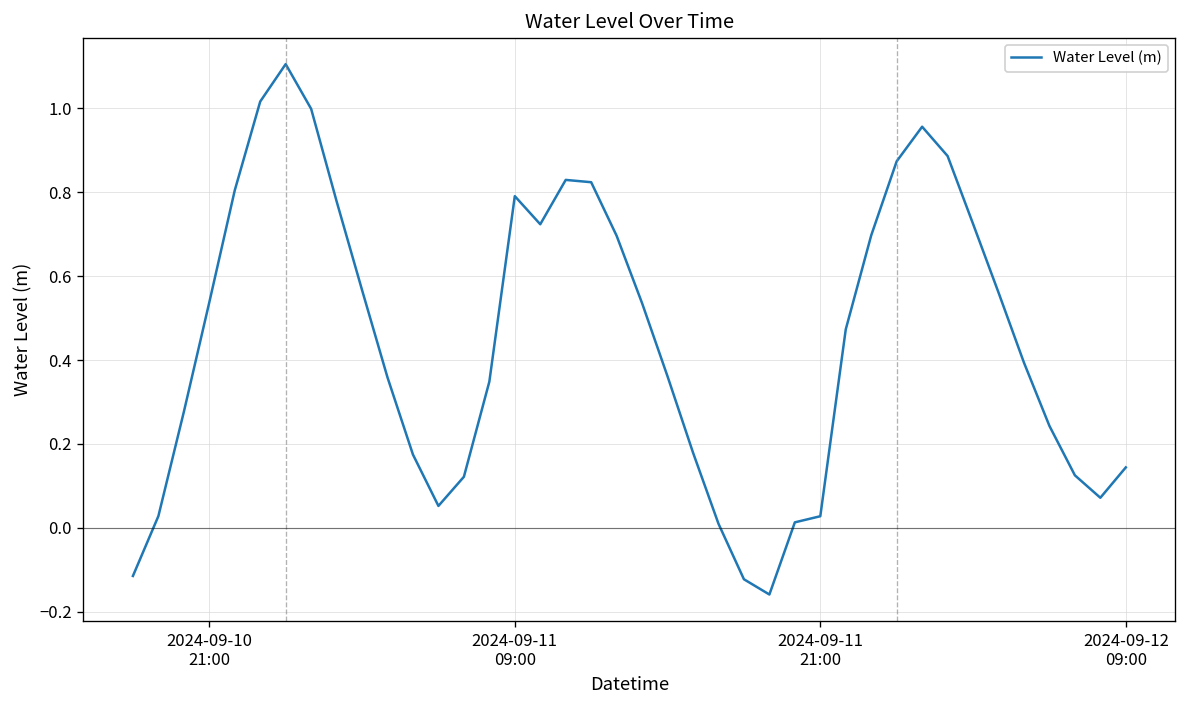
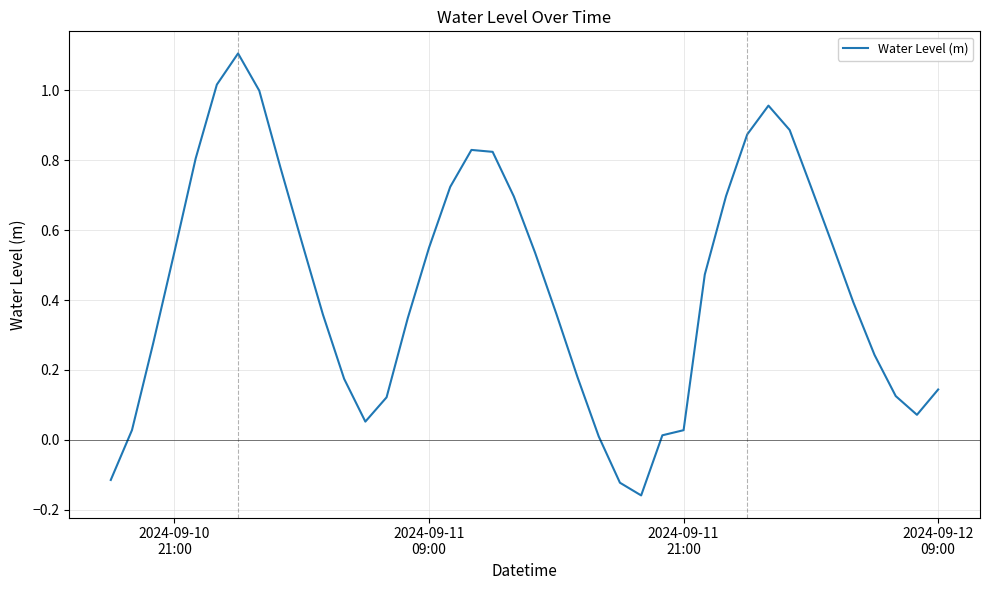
2024-09-11 09:00: 0.79 -> 0.55
